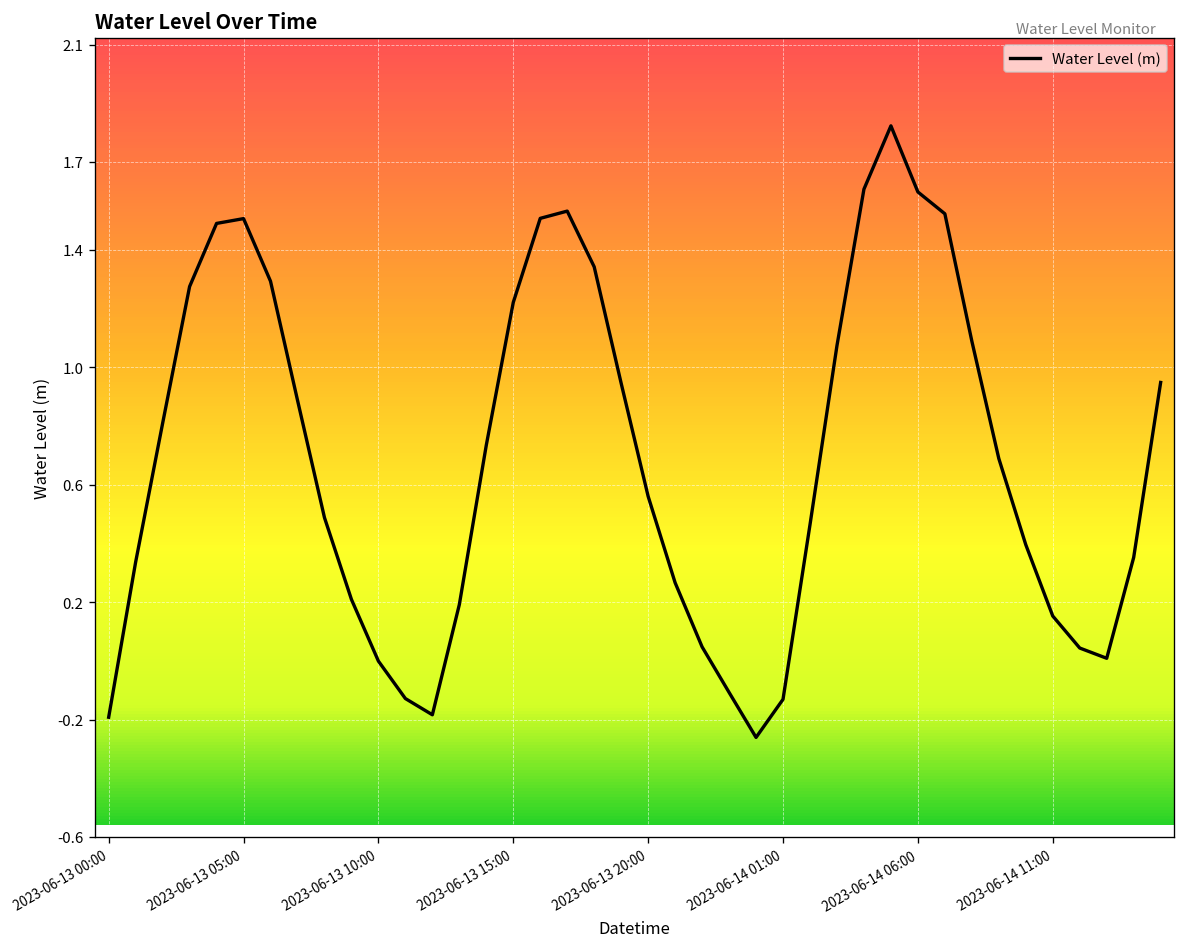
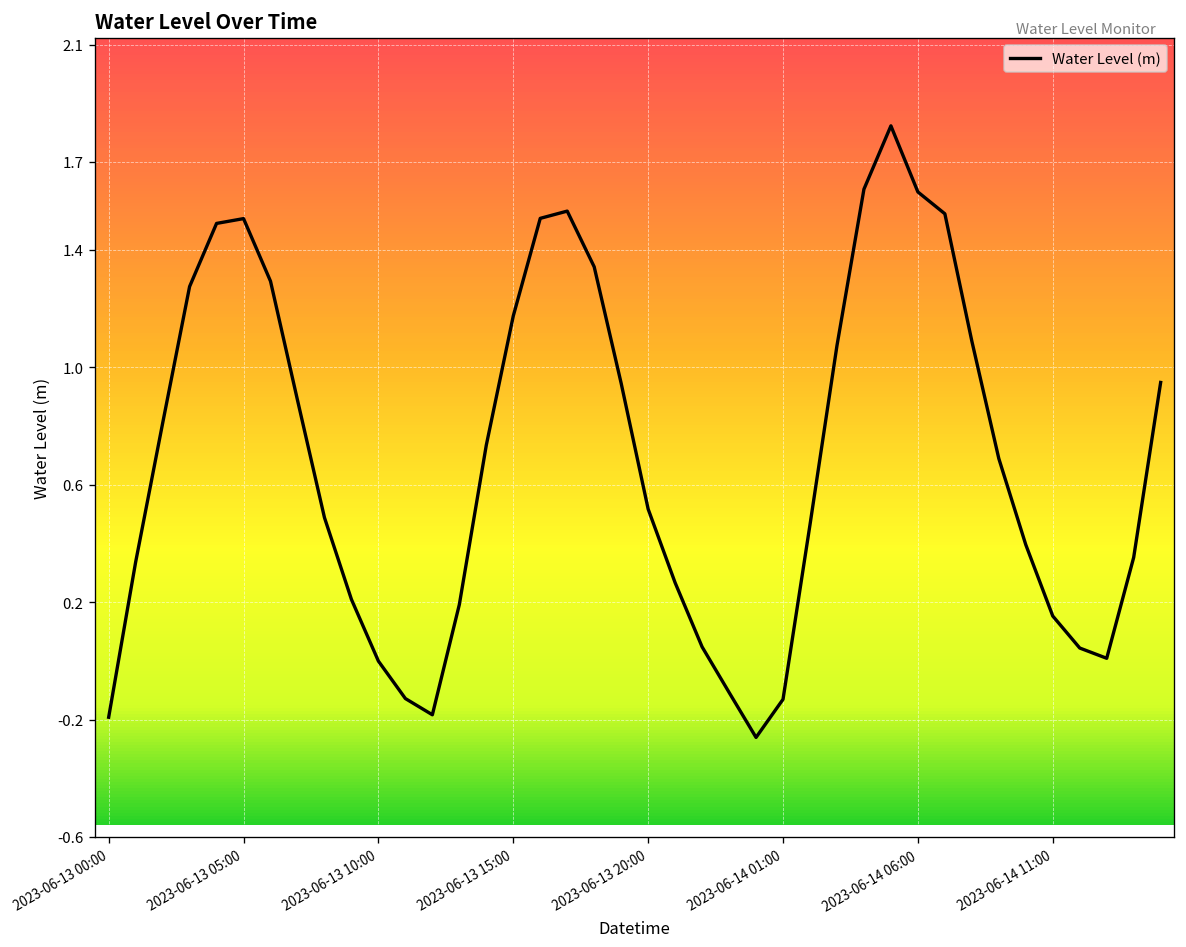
2023-06-13 15:00: 1.22 -> 1.18
2023-06-13 20:00: 0.56 -> 0.52
